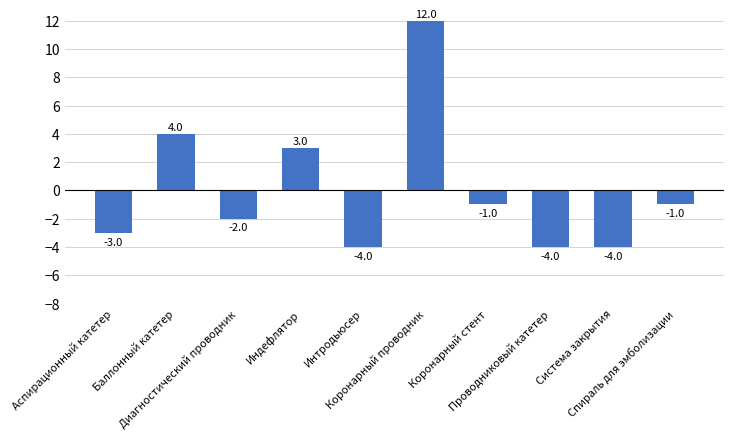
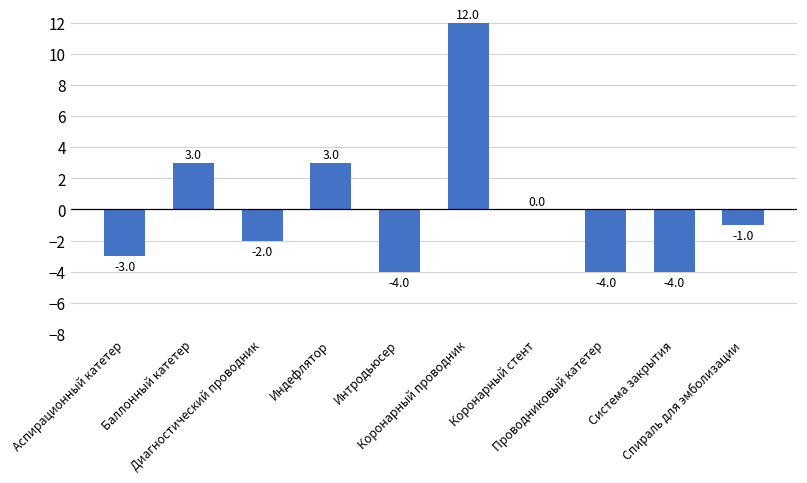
Баллонный катетер: 4.0 -> 3.0
Коронарный стент: -1.0 -> 0.0
